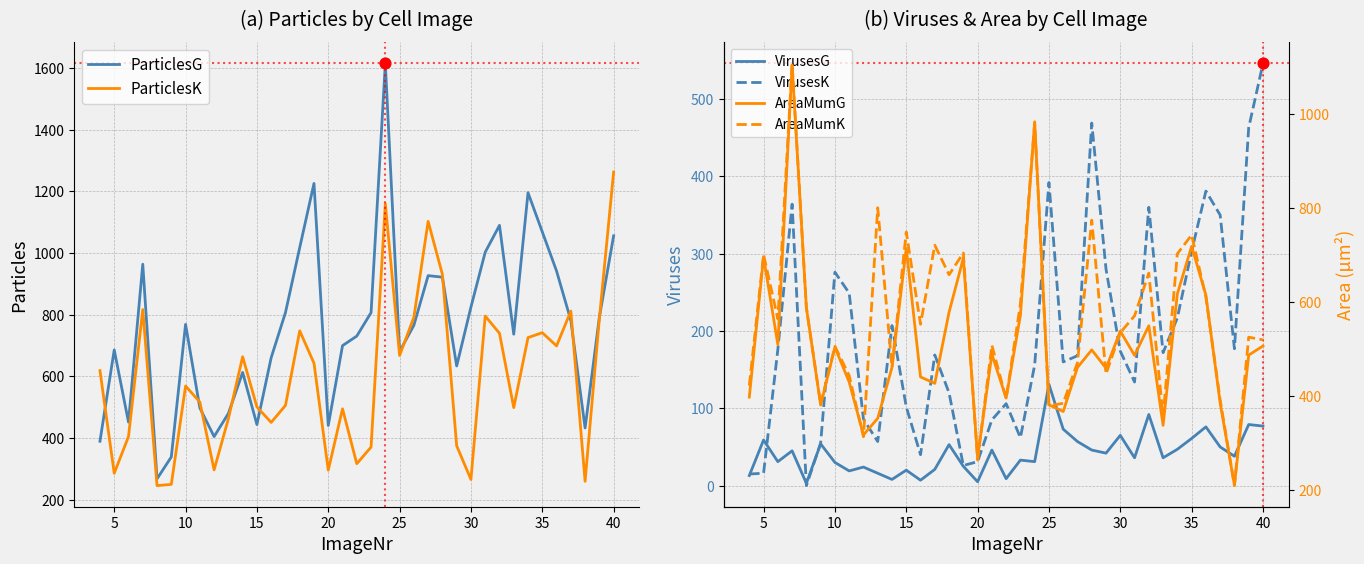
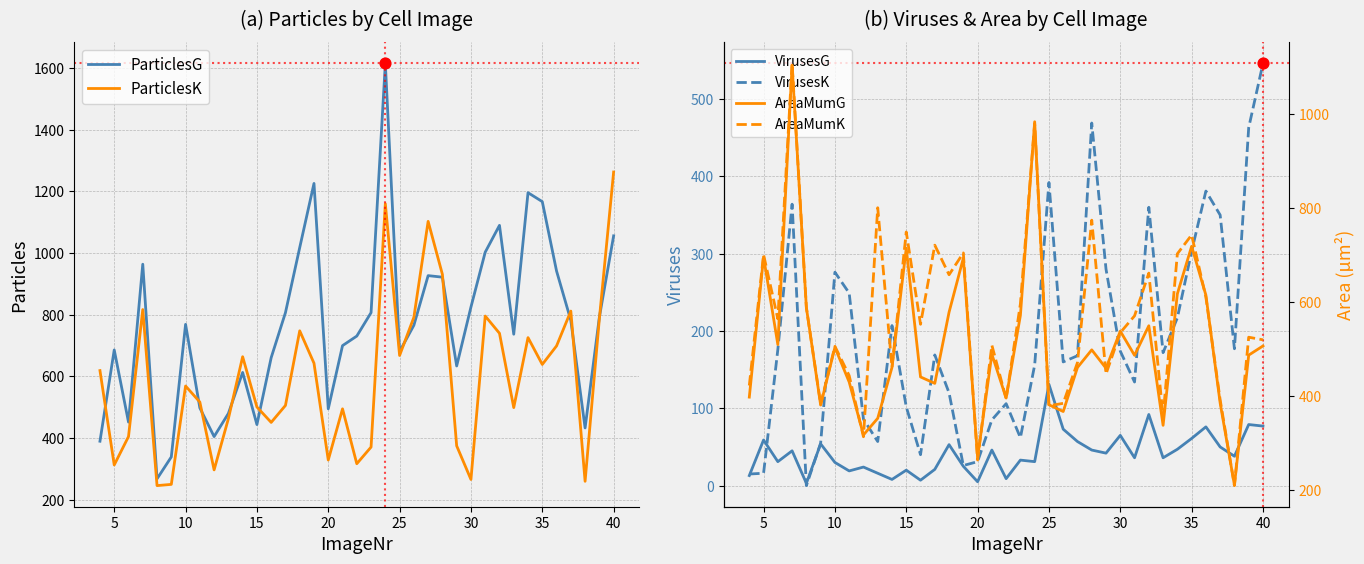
(a) Particles by Cell Image, ParticlesK, 5: 290 -> 310
(a) Particles by Cell Image, ParticlesG, 20: 440 -> 500
(a) Particles by Cell Image, ParticlesK, 20: 300 -> 330
(a) Particles by Cell Image, ParticlesG, 35: 1070 -> 1170
(a) Particles by Cell Image, ParticlesK, 35: 740 -> 640
